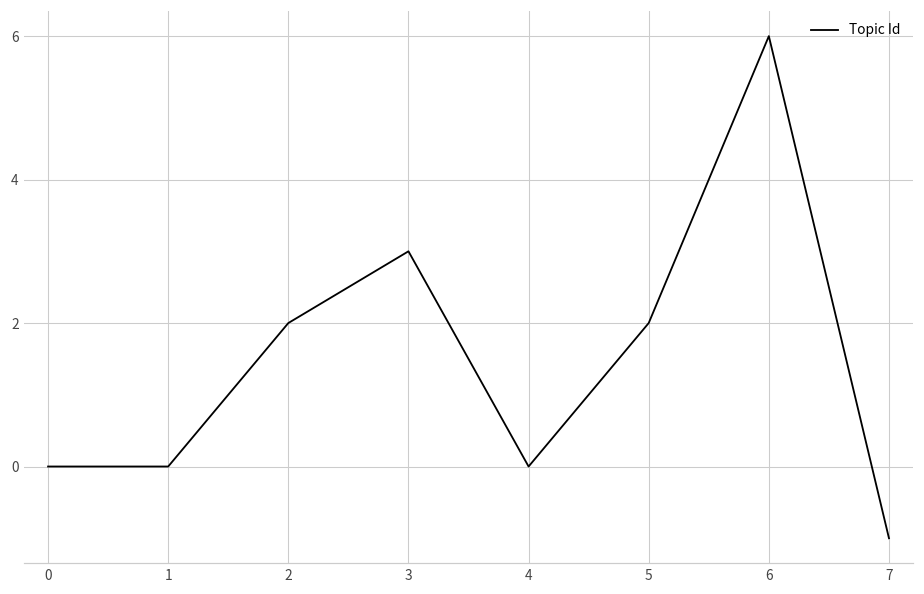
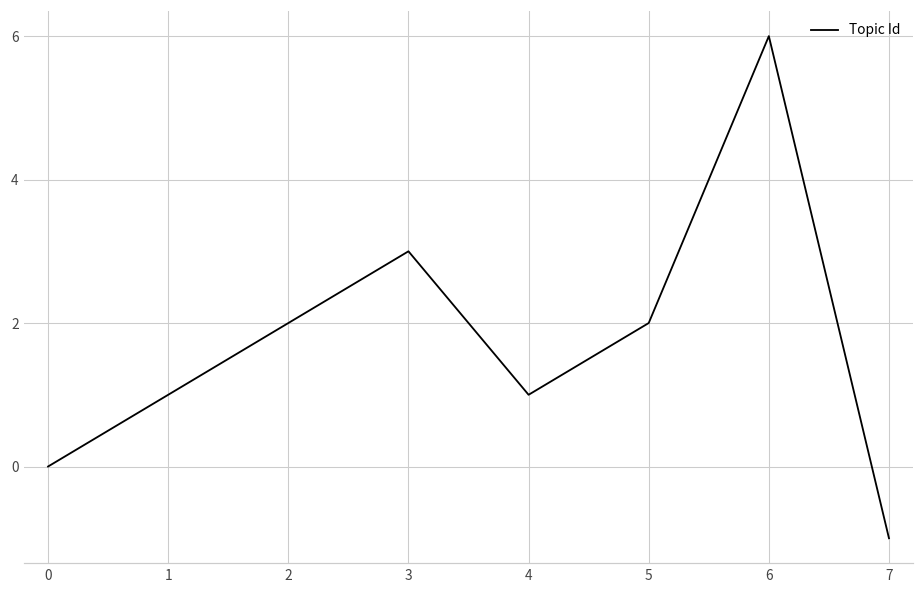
1: 0 -> 1
4: 0 -> 1
